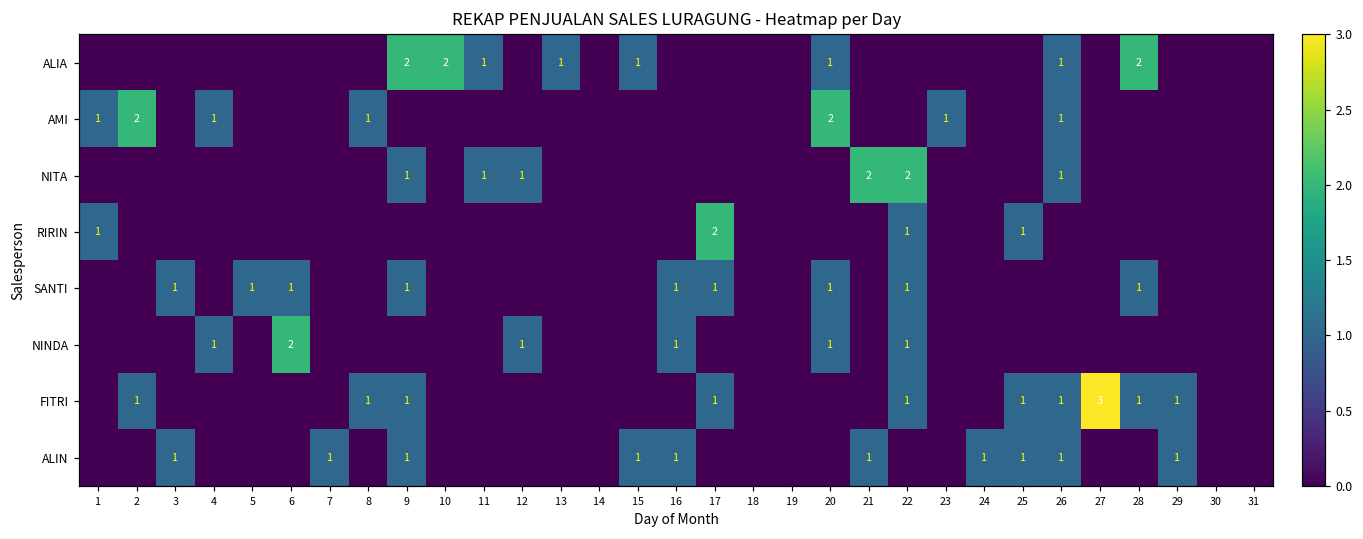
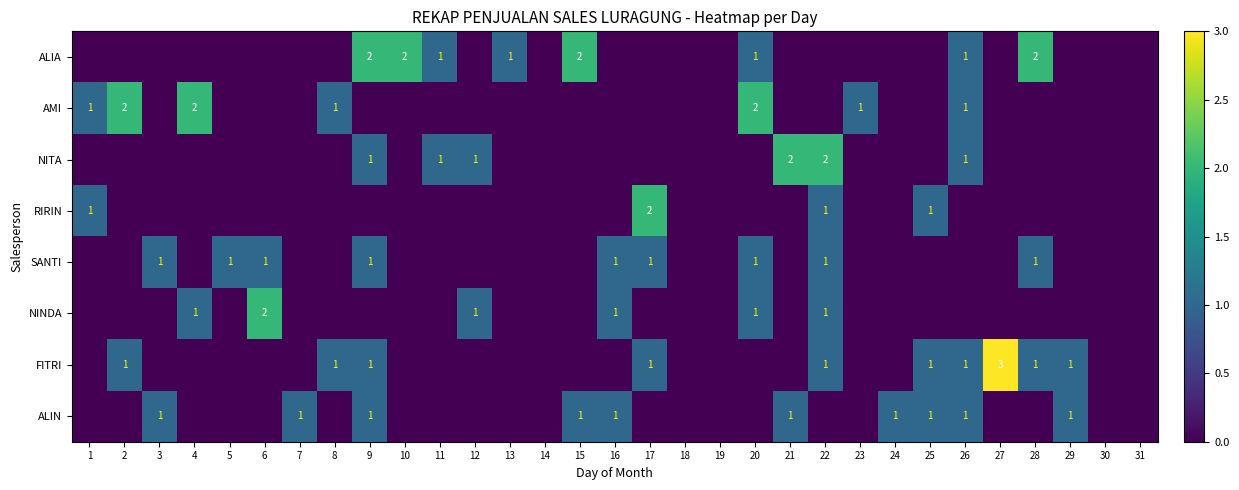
ALIA, 15: 1 -> 2
AMI, 4: 1 -> 2
